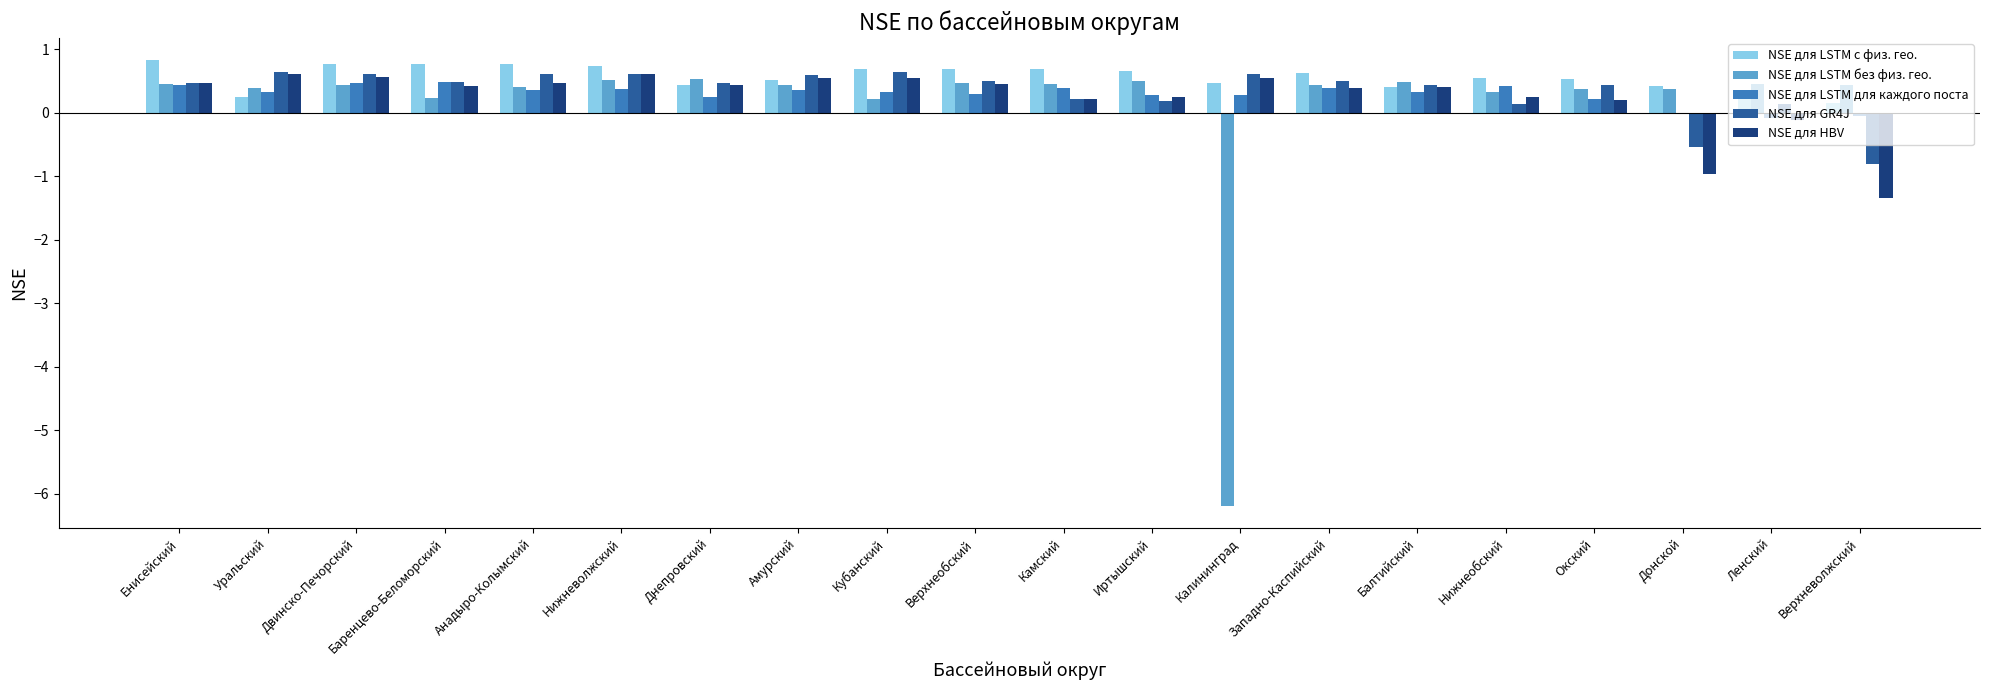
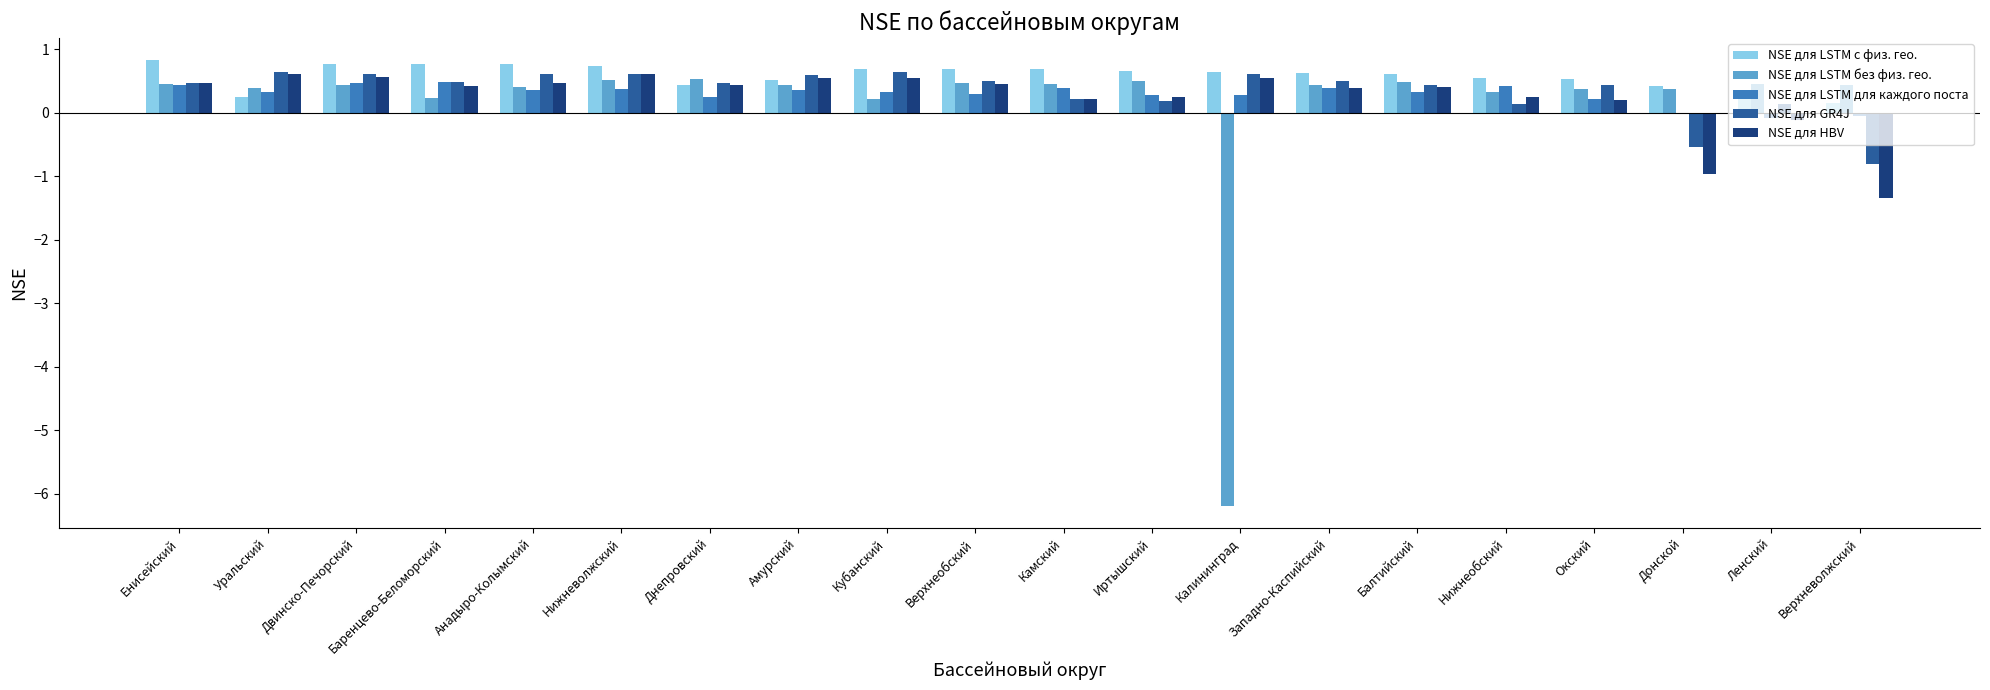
NSE для LSTM с физ. гео., Калининград: 0.5 -> 0.6
NSE для LSTM с физ. гео., Балтийский: 0.4 -> 0.6
